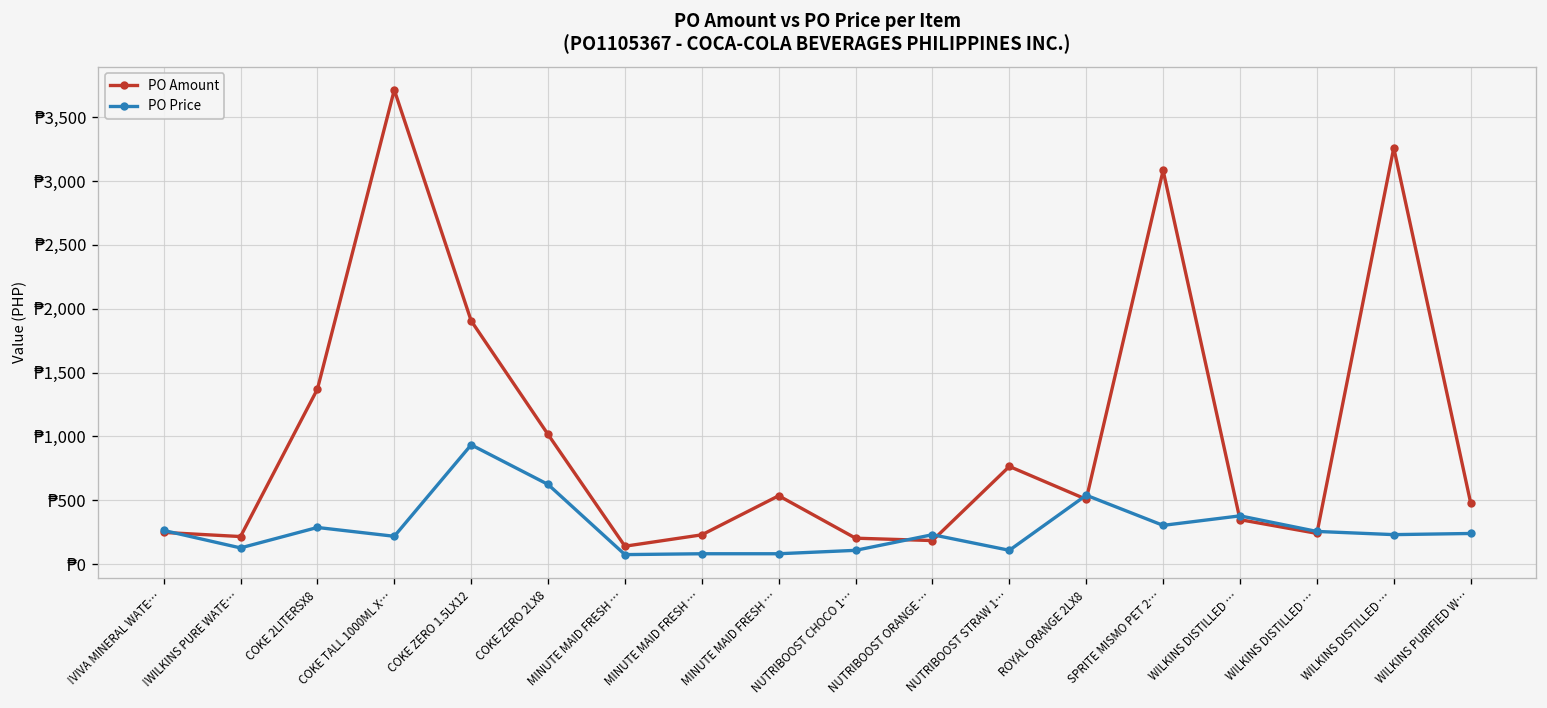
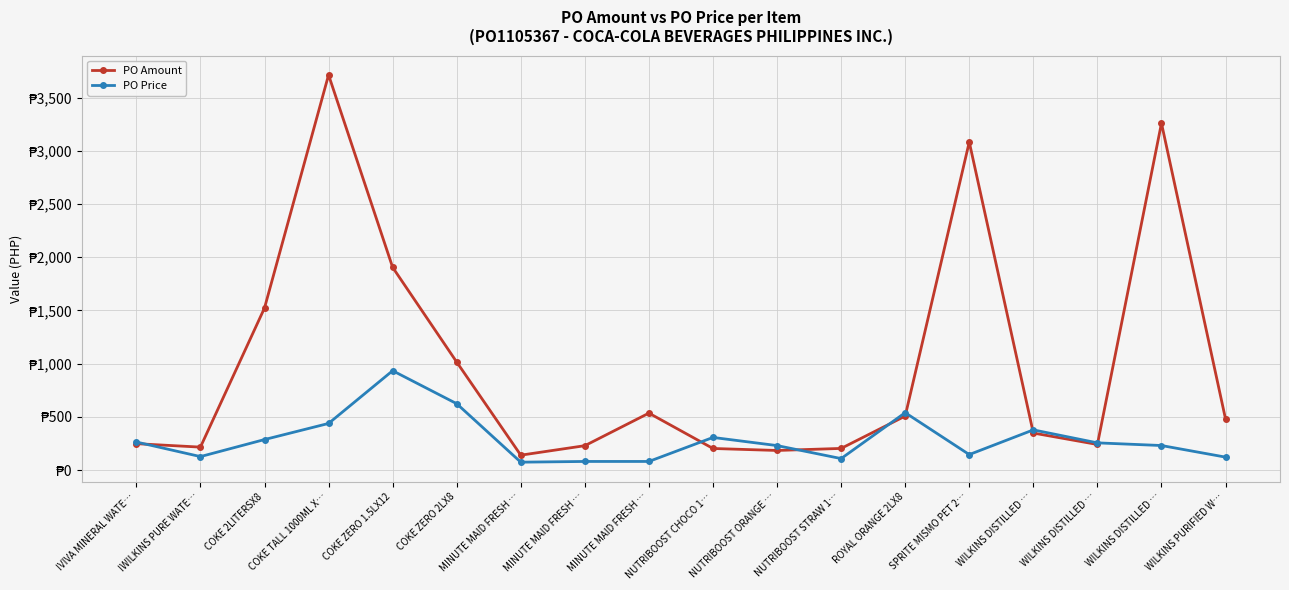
PO Amount, COKE 2LITERSX8: ₱1,370 -> ₱1,520
PO Price, COKE TALL 1000ML X…: ₱220 -> ₱440
PO Price, NUTRIBOOST CHOCO 1…: ₱110 -> ₱310
PO Amount, NUTRIBOOST STRAW 1…: ₱760 -> ₱200
PO Price, SPRITE MISMO PET 2…: ₱300 -> ₱150
PO Price, WILKINS PURIFIED W…: ₱240 -> ₱120
